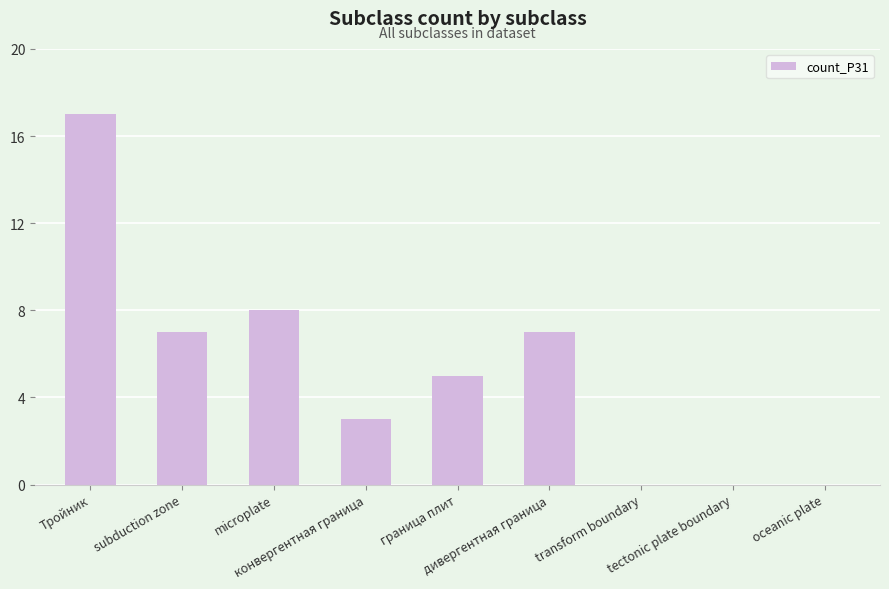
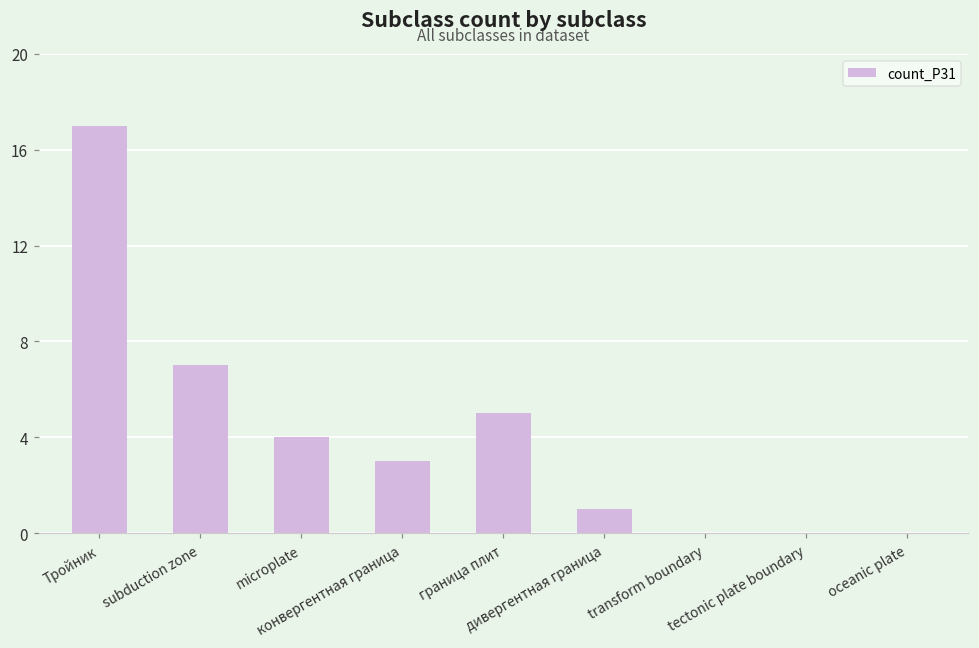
microplate: 8 -> 4
дивергентная граница: 7 -> 1
